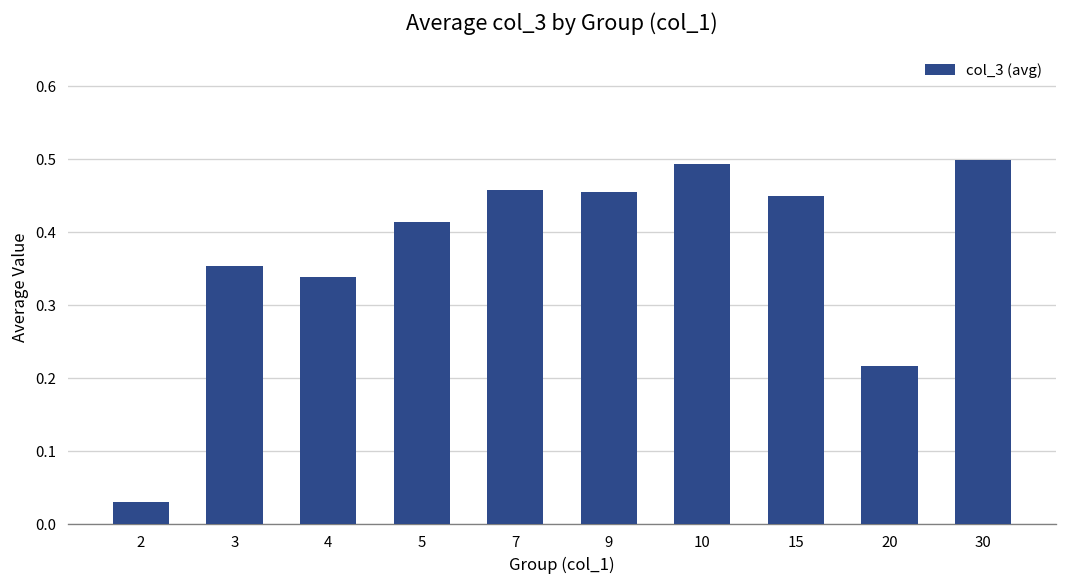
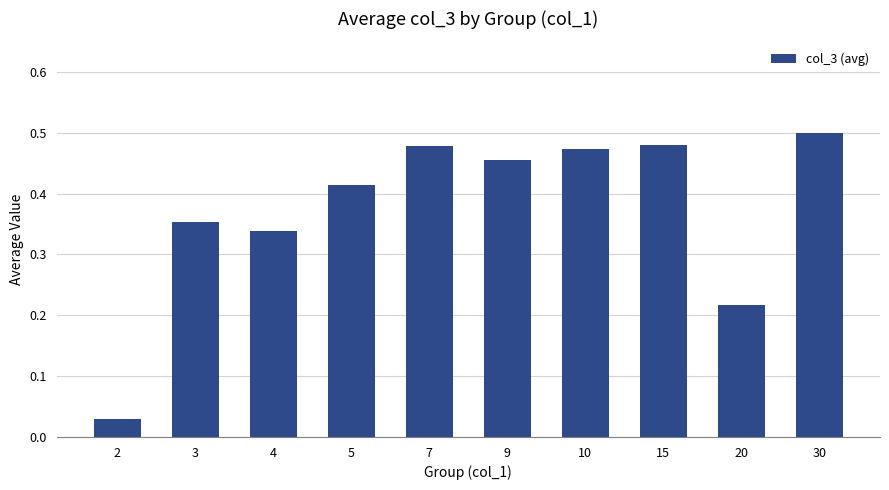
7: 0.46 -> 0.48
10: 0.49 -> 0.47
15: 0.45 -> 0.48
